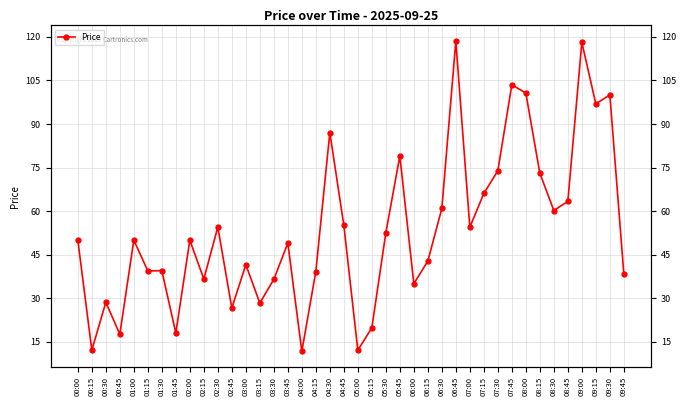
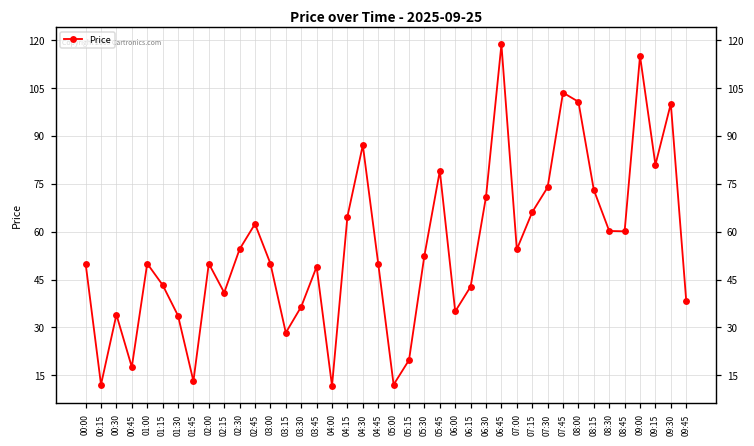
00:30: 29 -> 34
01:15: 39 -> 43
01:30: 40 -> 34
01:45: 18 -> 13
02:15: 37 -> 41
02:45: 27 -> 62
03:00: 42 -> 50
04:15: 39 -> 65
04:45: 55 -> 50
06:30: 61 -> 71
08:45: 63 -> 60
09:00: 118 -> 115
09:15: 97 -> 81
